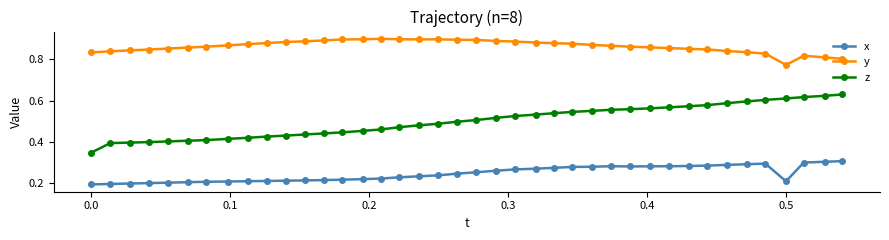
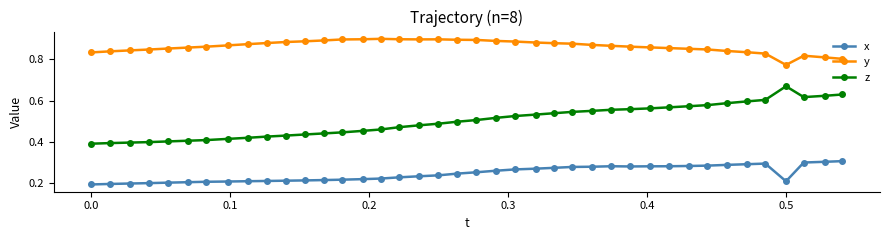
z, 0.0: 0.35 -> 0.39
z, 0.5: 0.61 -> 0.67
